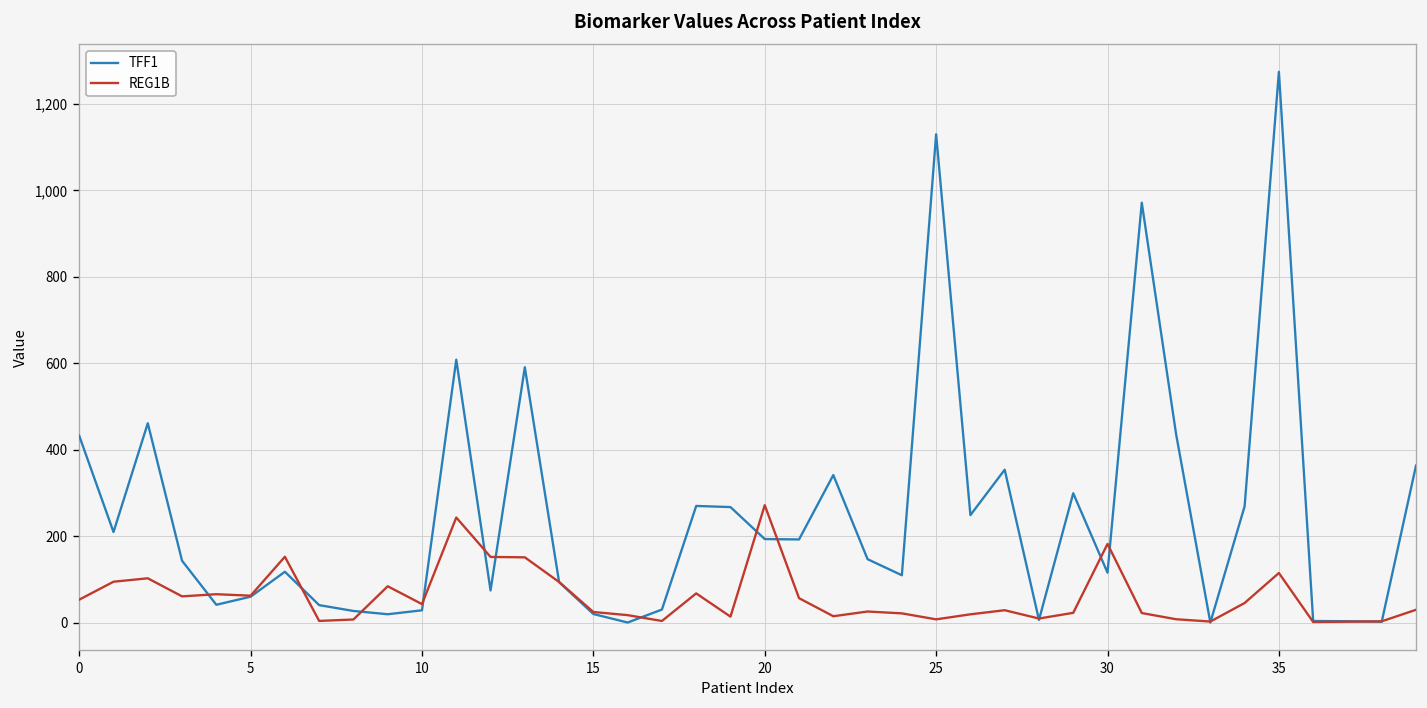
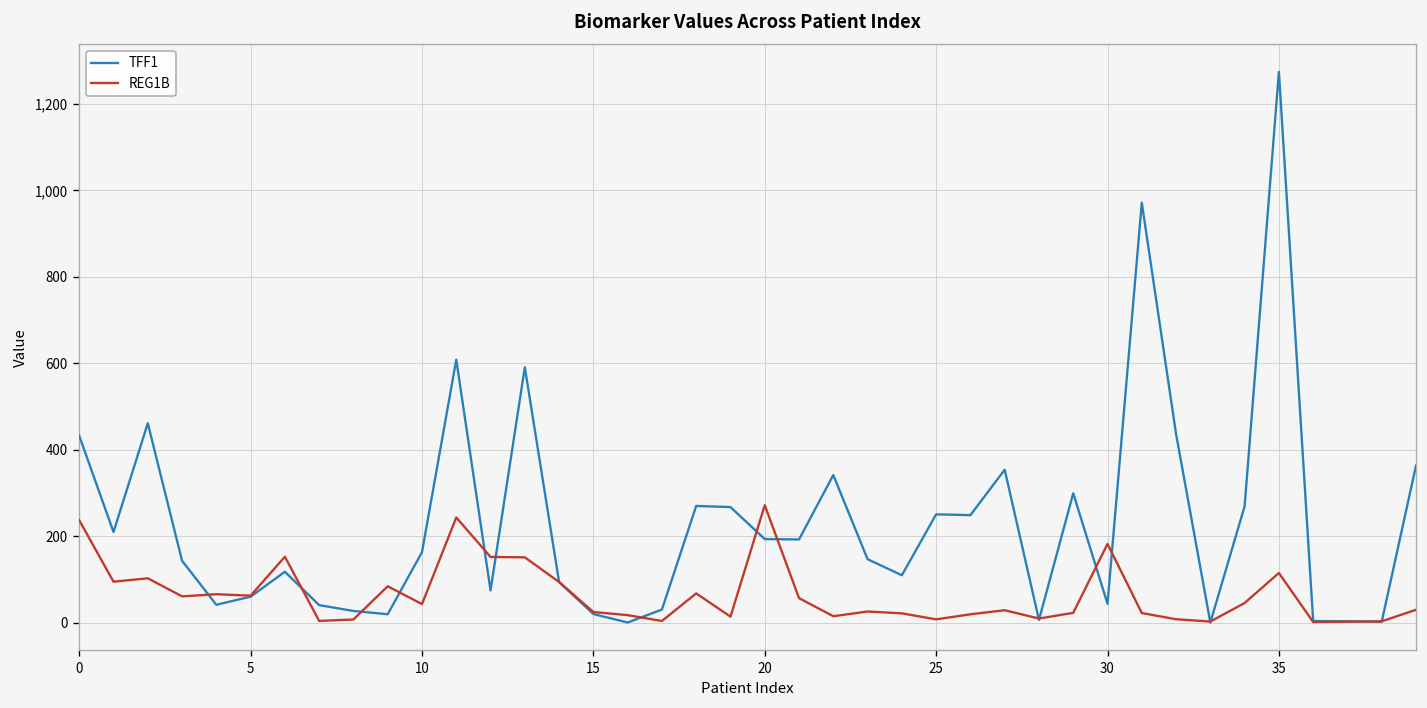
REG1B, 0: 50 -> 240
TFF1, 10: 30 -> 160
TFF1, 25: 1,130 -> 250
TFF1, 30: 120 -> 40
